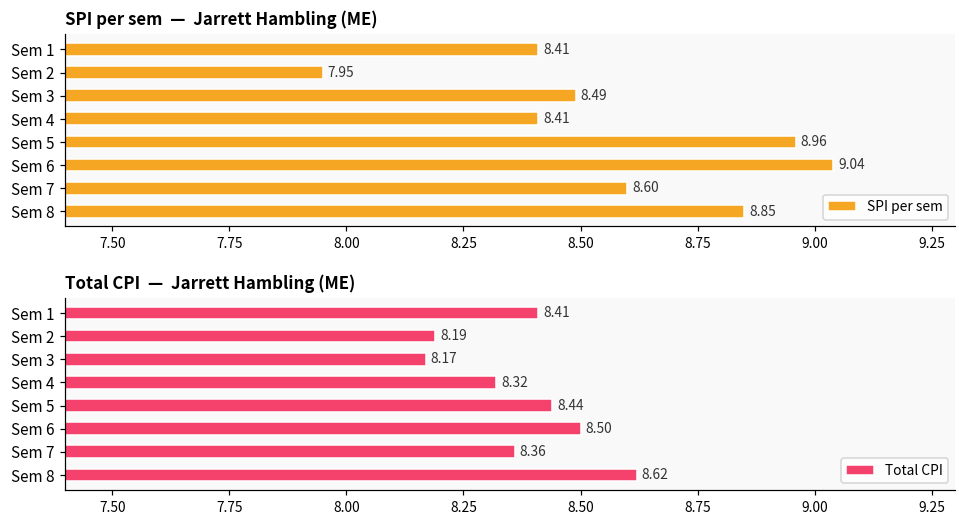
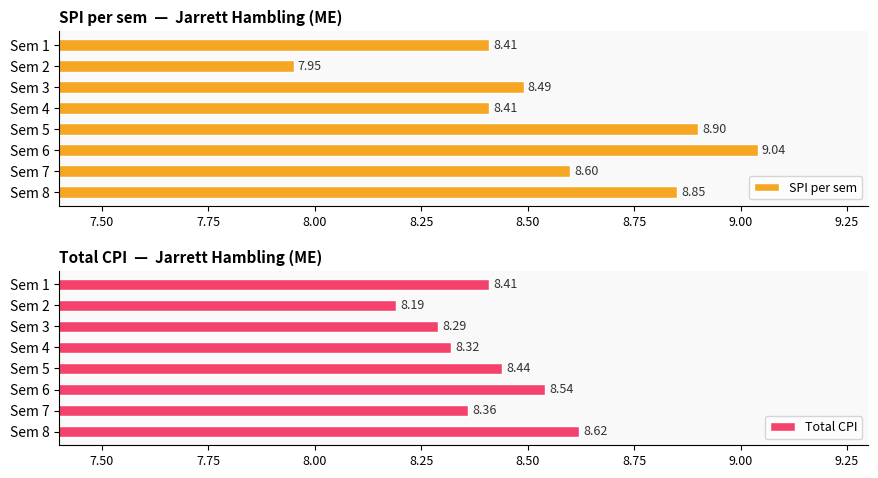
SPI per sem — Jarrett Hambling (ME), Sem 5: 8.96 -> 8.90
Total CPI — Jarrett Hambling (ME), Sem 3: 8.17 -> 8.29
Total CPI — Jarrett Hambling (ME), Sem 6: 8.50 -> 8.54
